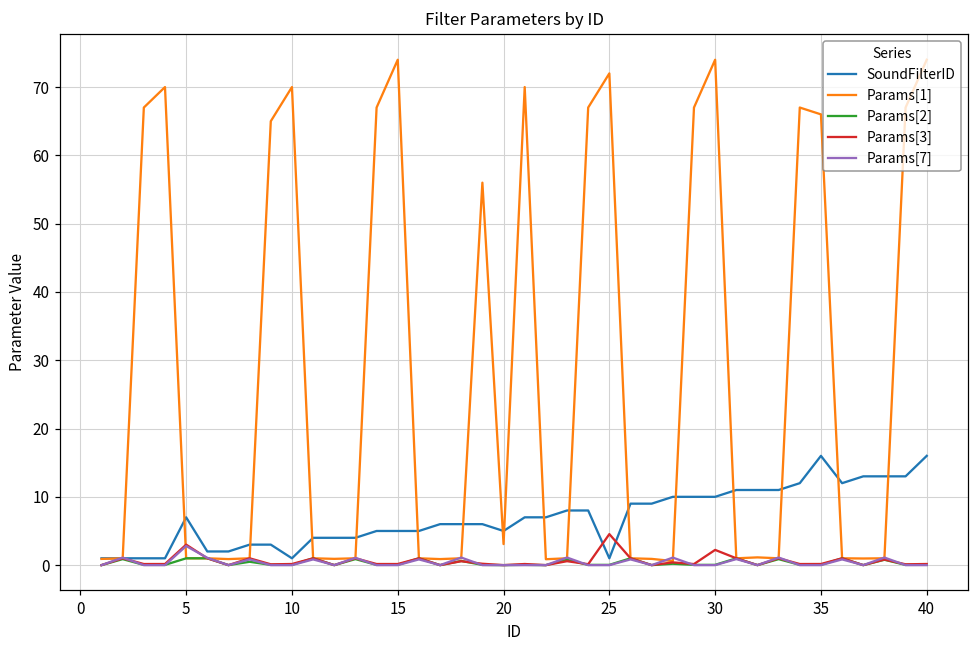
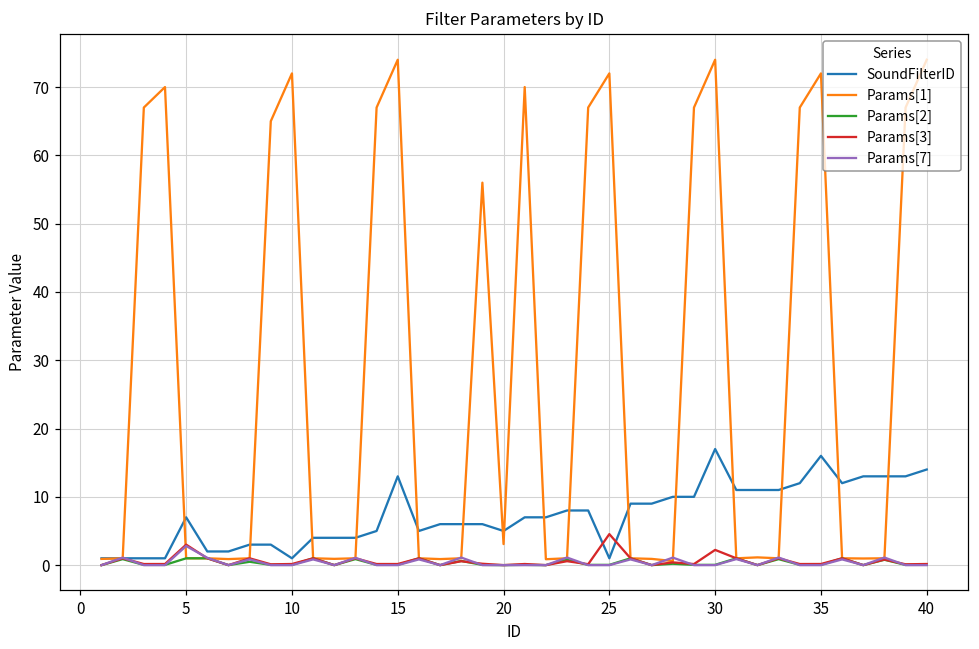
Params[1], 10: 70 -> 72
SoundFilterID, 15: 5 -> 13
SoundFilterID, 30: 10 -> 17
Params[1], 35: 66 -> 72
SoundFilterID, 40: 16 -> 14
